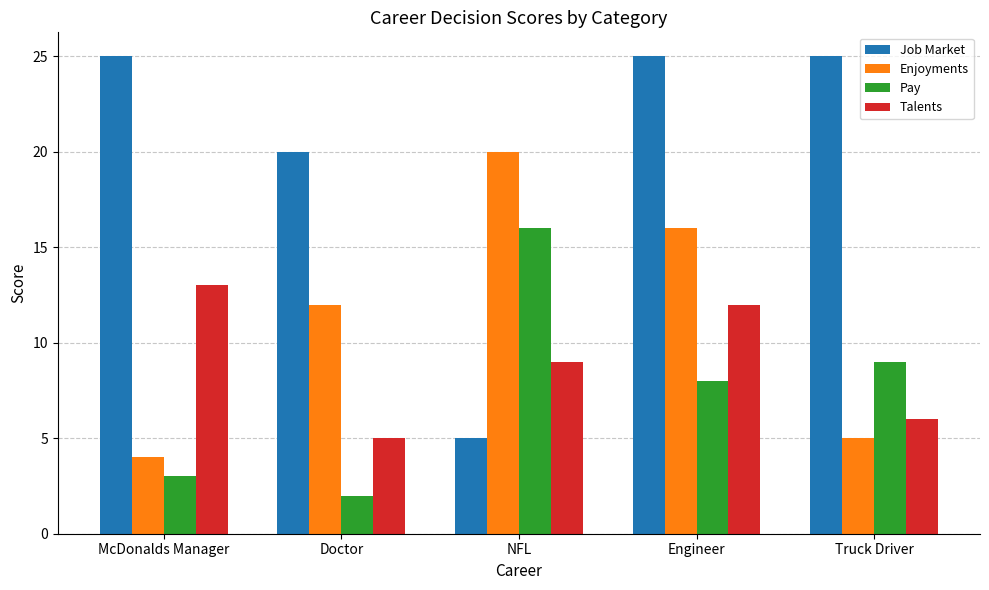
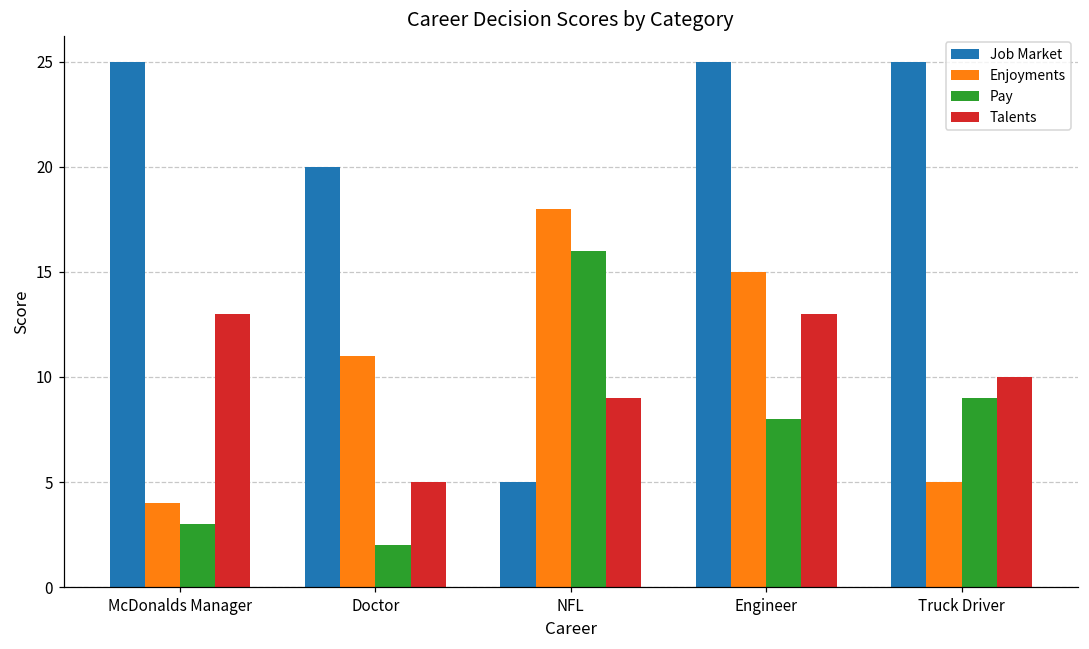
Enjoyments, Doctor: 12 -> 11
Enjoyments, NFL: 20 -> 18
Enjoyments, Engineer: 16 -> 15
Talents, Engineer: 12 -> 13
Talents, Truck Driver: 6 -> 10
